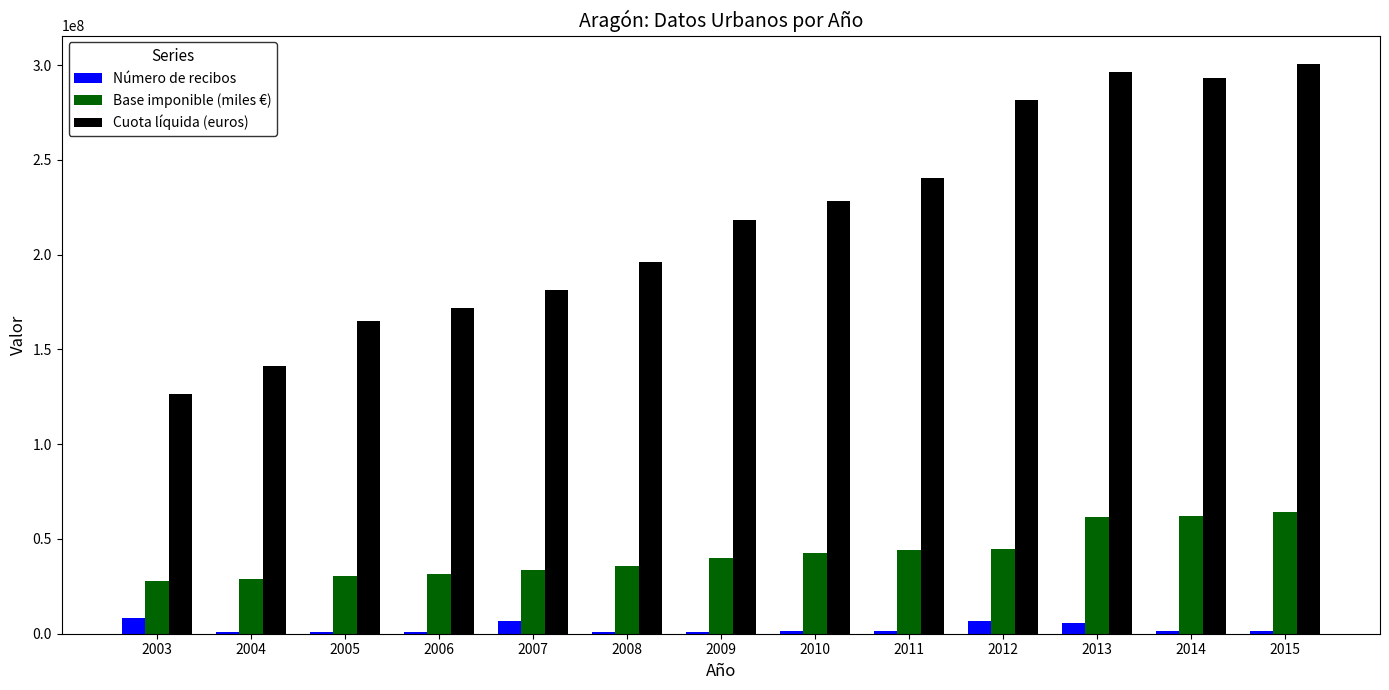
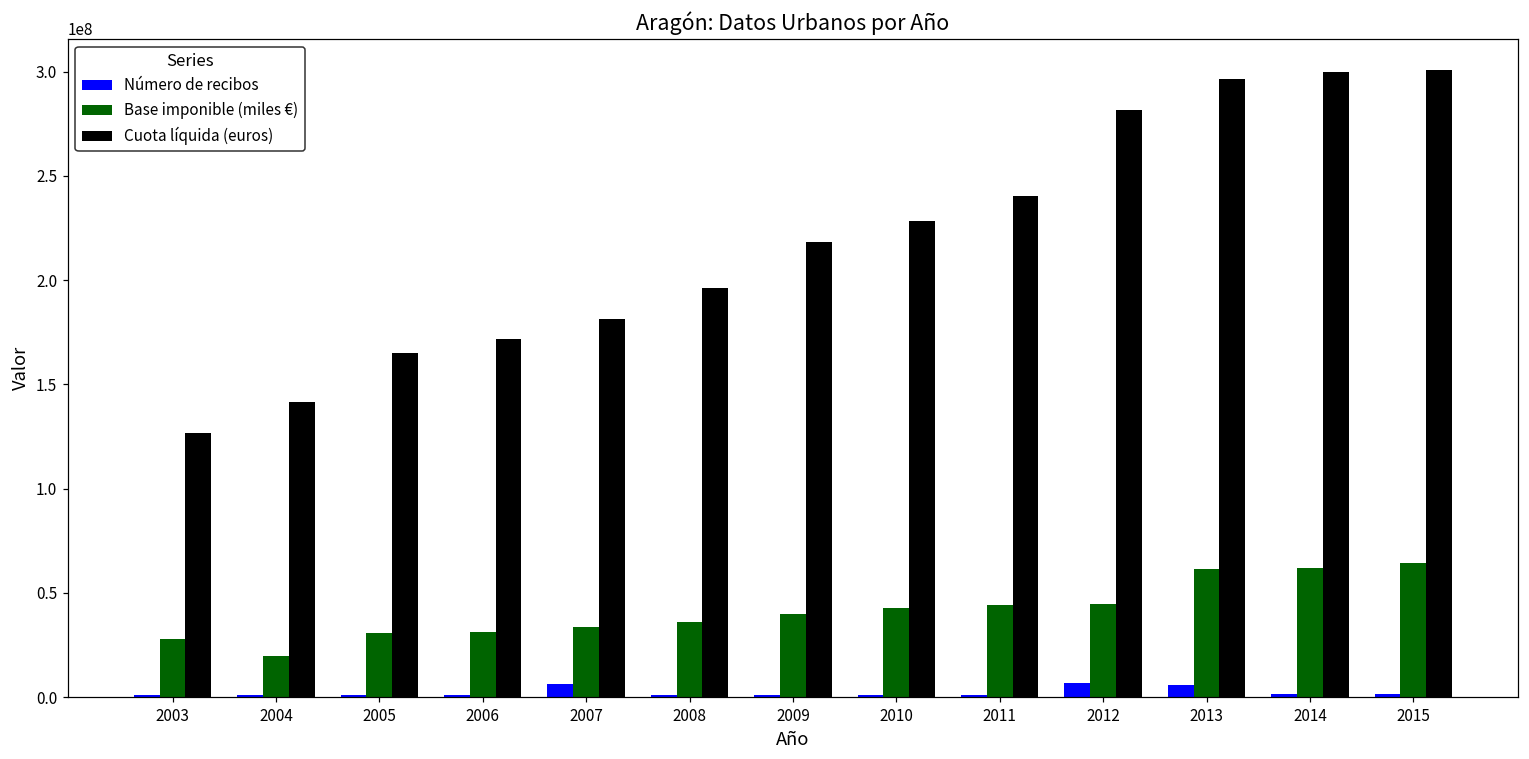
Número de recibos, 2003: 8000000 -> 1000000
Base imponible (miles €), 2004: 29000000 -> 20000000
Cuota líquida (euros), 2014: 293000000 -> 300000000
